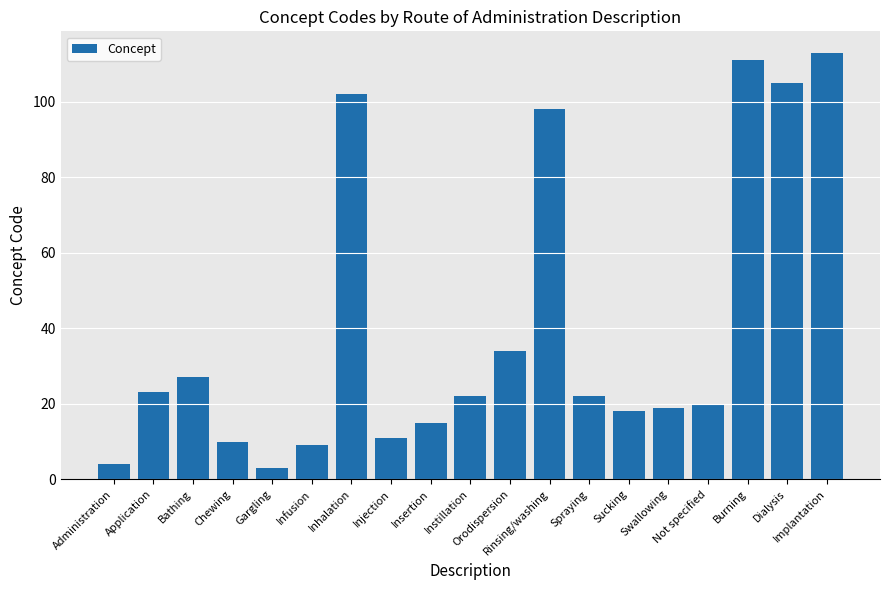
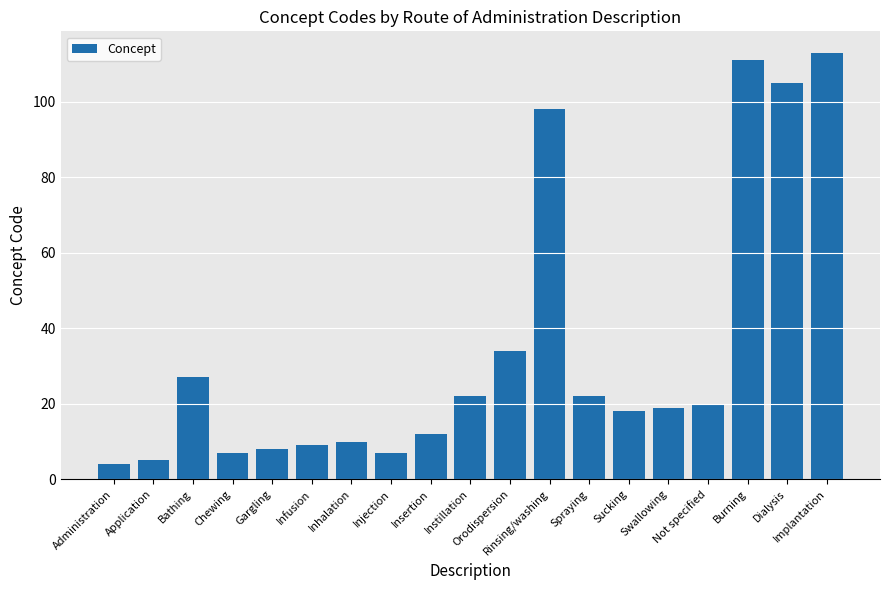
Application: 23 -> 5
Chewing: 10 -> 7
Gargling: 3 -> 8
Inhalation: 102 -> 10
Injection: 11 -> 7
Insertion: 15 -> 12
